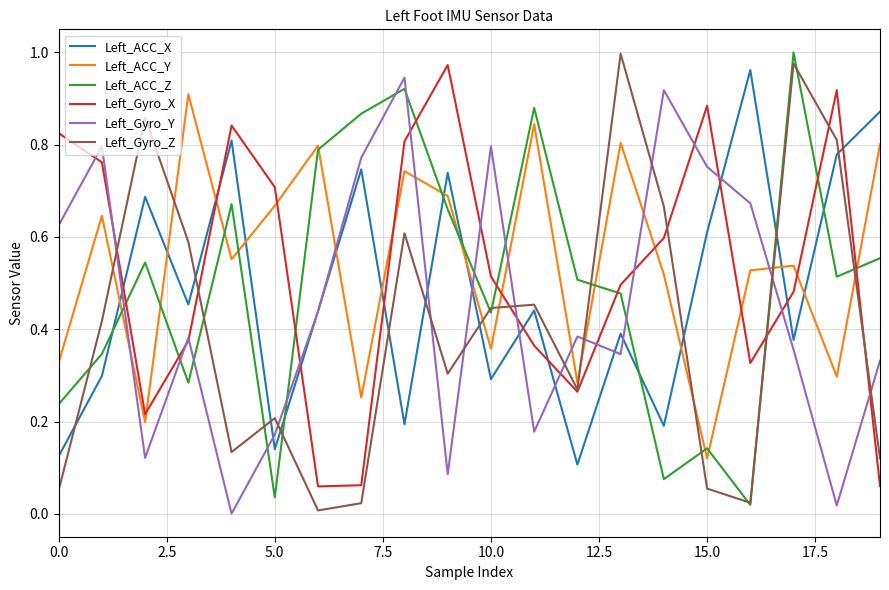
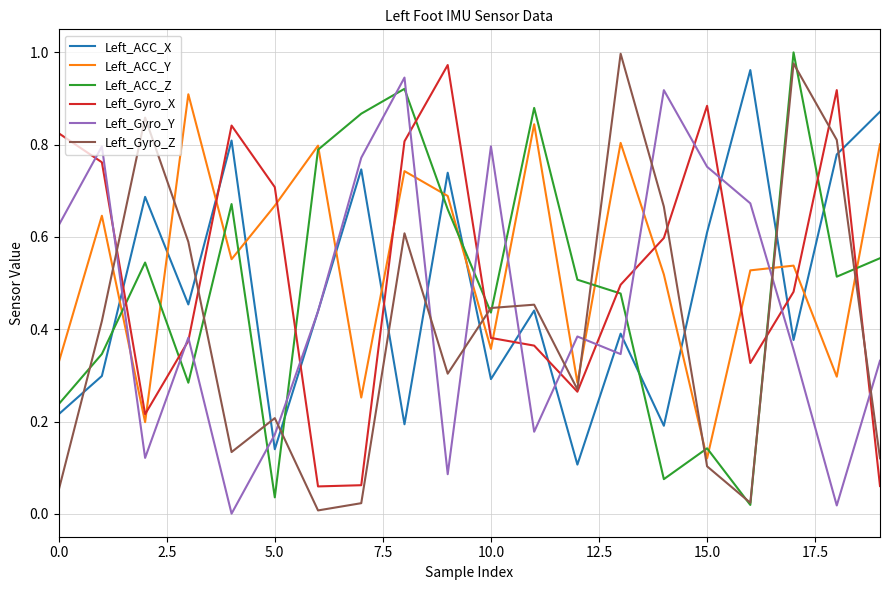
Left_ACC_X, 0.0: 0.12 -> 0.22
Left_Gyro_X, 10.0: 0.51 -> 0.38
Left_Gyro_Z, 15.0: 0.05 -> 0.10
